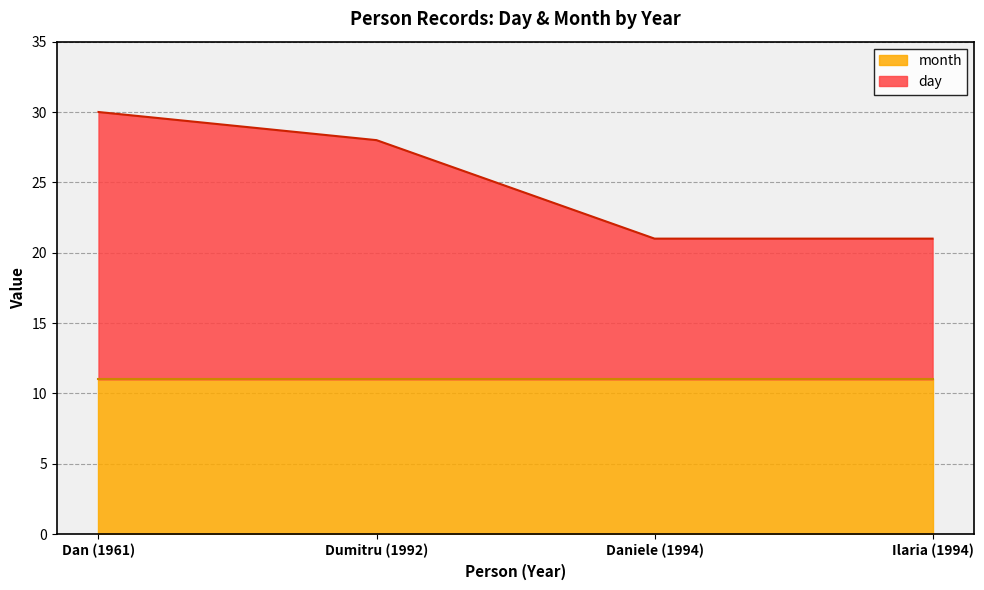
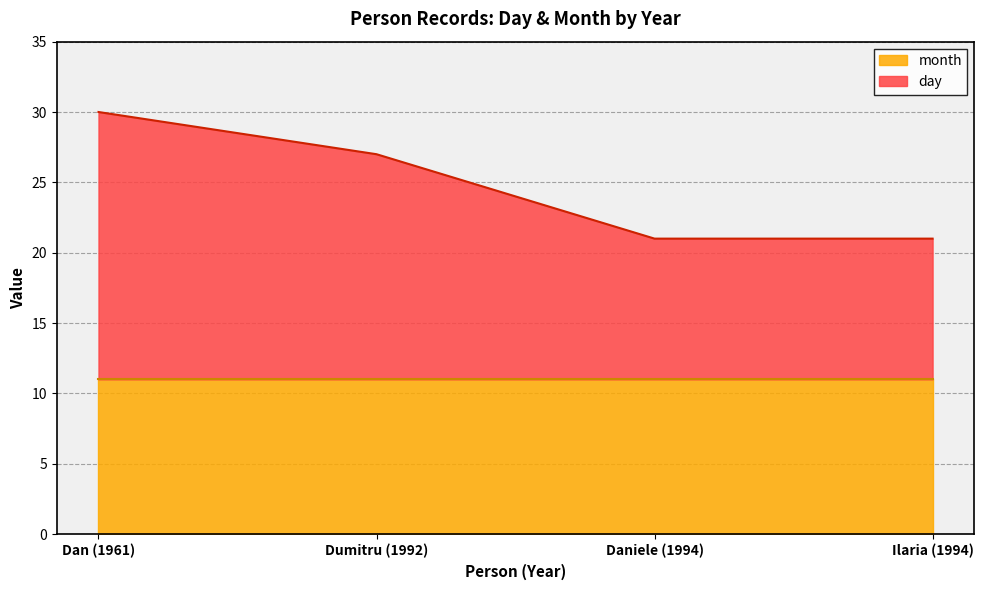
day, Dumitru (1992): 28.0 -> 27.0
